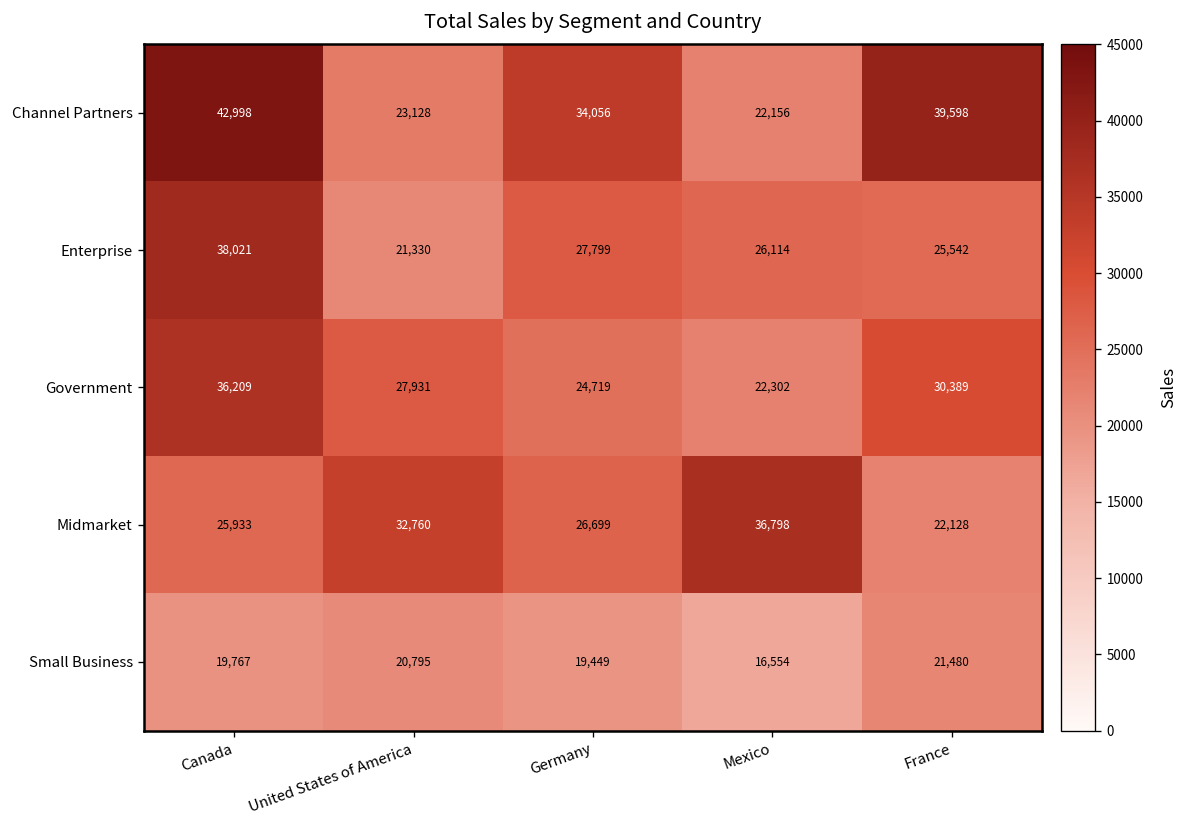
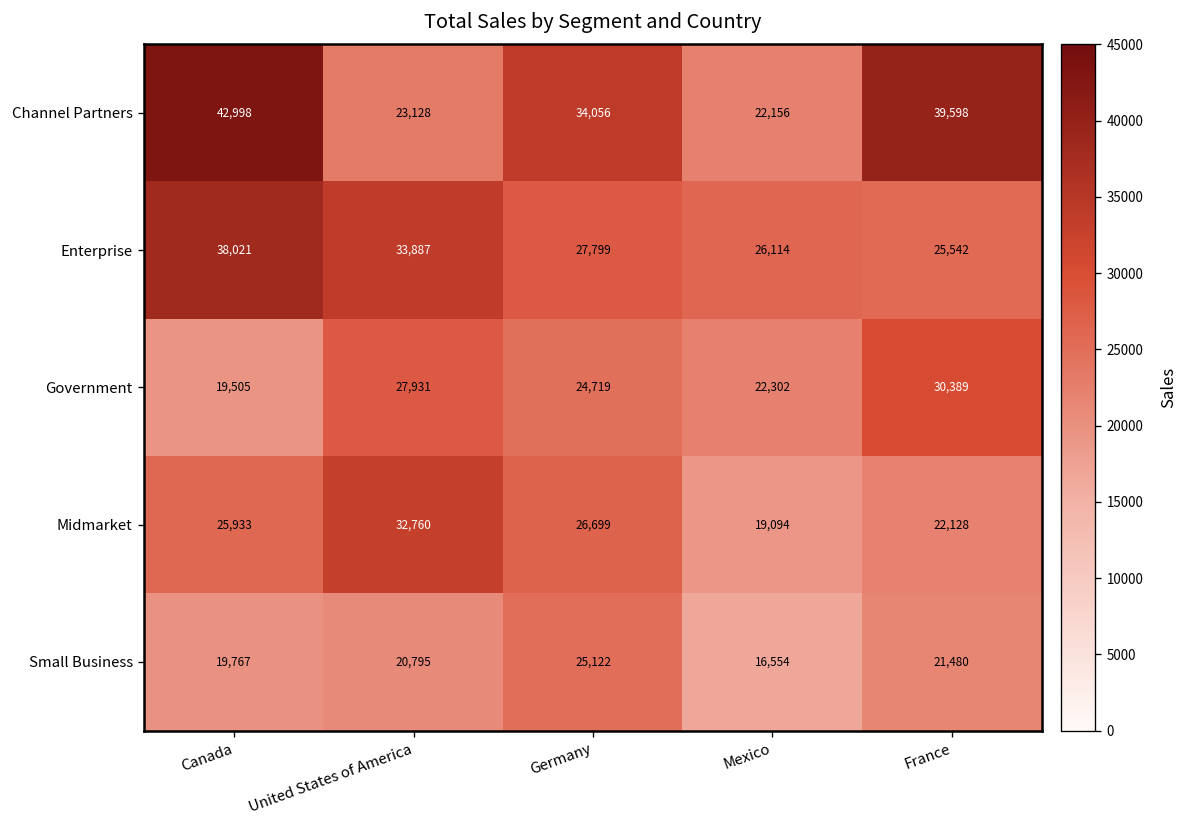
Enterprise, United States of America: 21,330 -> 33,887
Government, Canada: 36,209 -> 19,505
Midmarket, Mexico: 36,798 -> 19,094
Small Business, Germany: 19,449 -> 25,122
